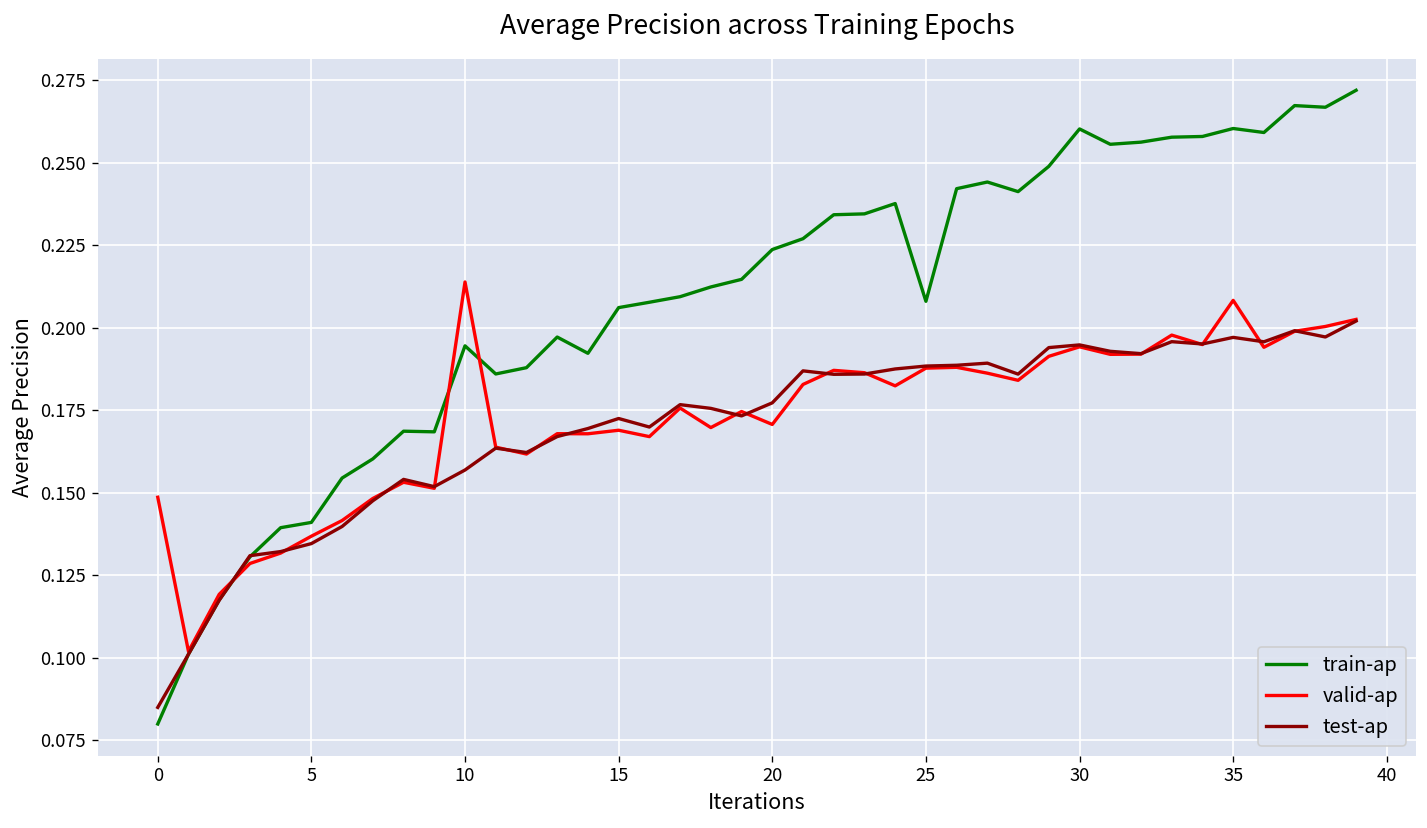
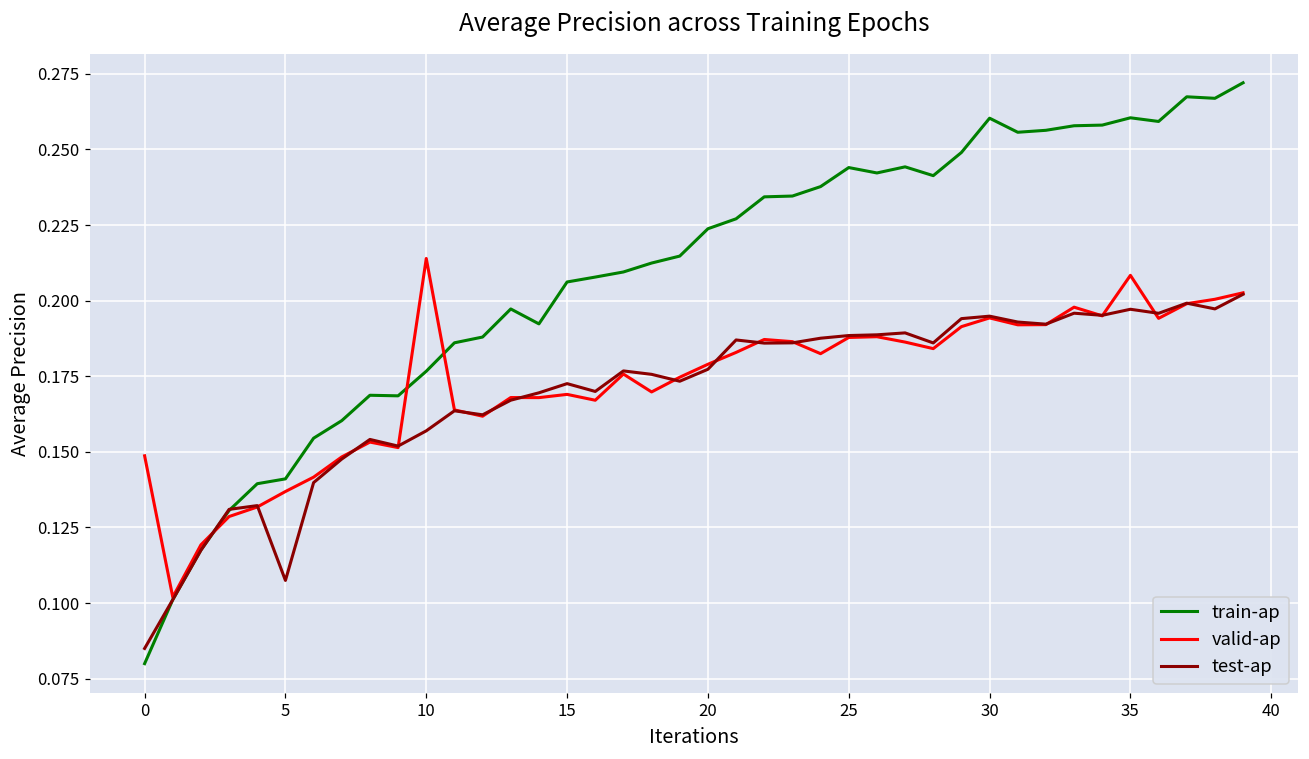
test-ap, 5: 0.135 -> 0.107
train-ap, 10: 0.195 -> 0.177
valid-ap, 20: 0.171 -> 0.179
train-ap, 25: 0.208 -> 0.244
